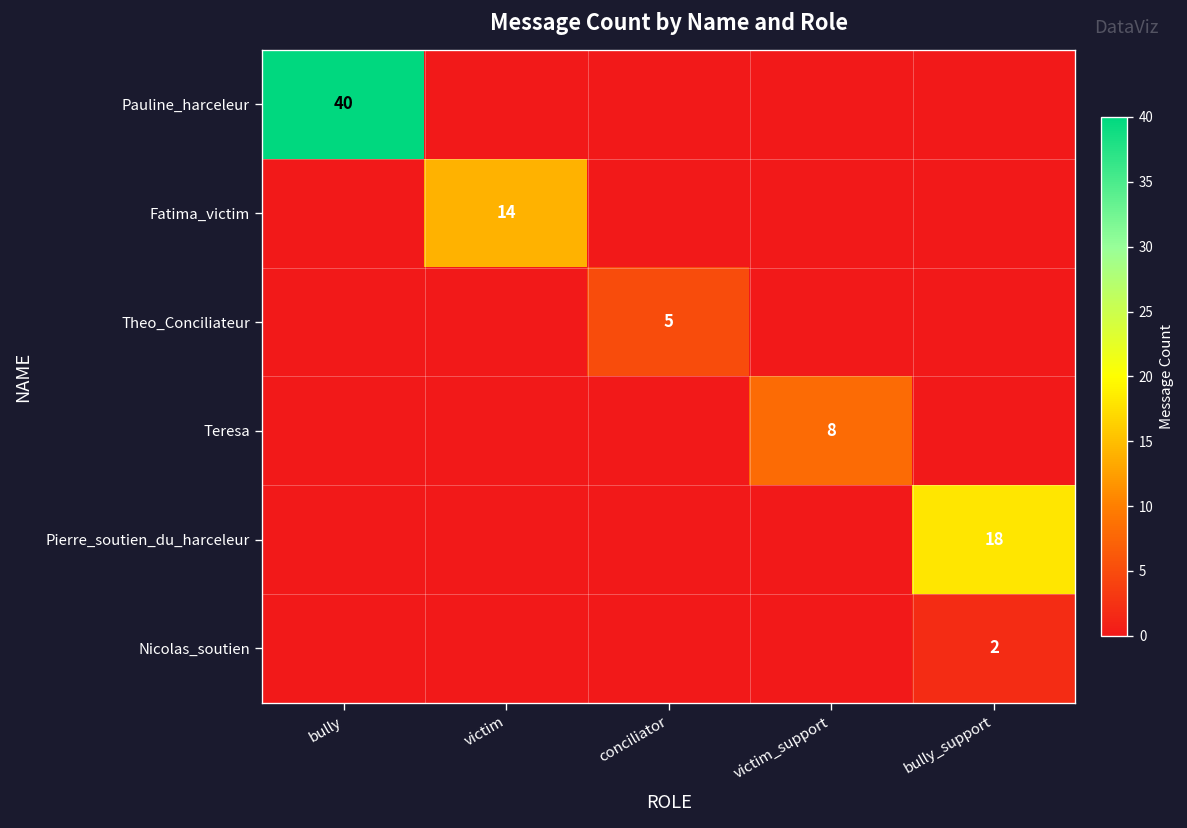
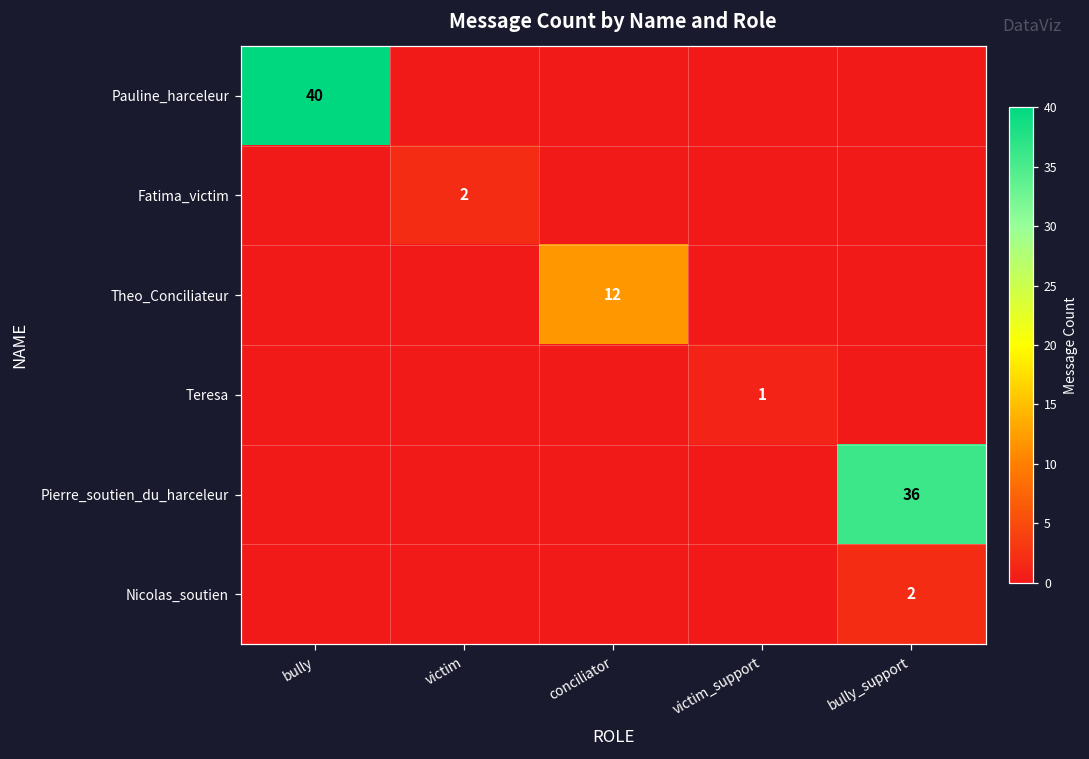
Fatima_victim, victim: 14 -> 2
Theo_Conciliateur, conciliator: 5 -> 12
Teresa, victim_support: 8 -> 1
Pierre_soutien_du_harceleur, bully_support: 18 -> 36
